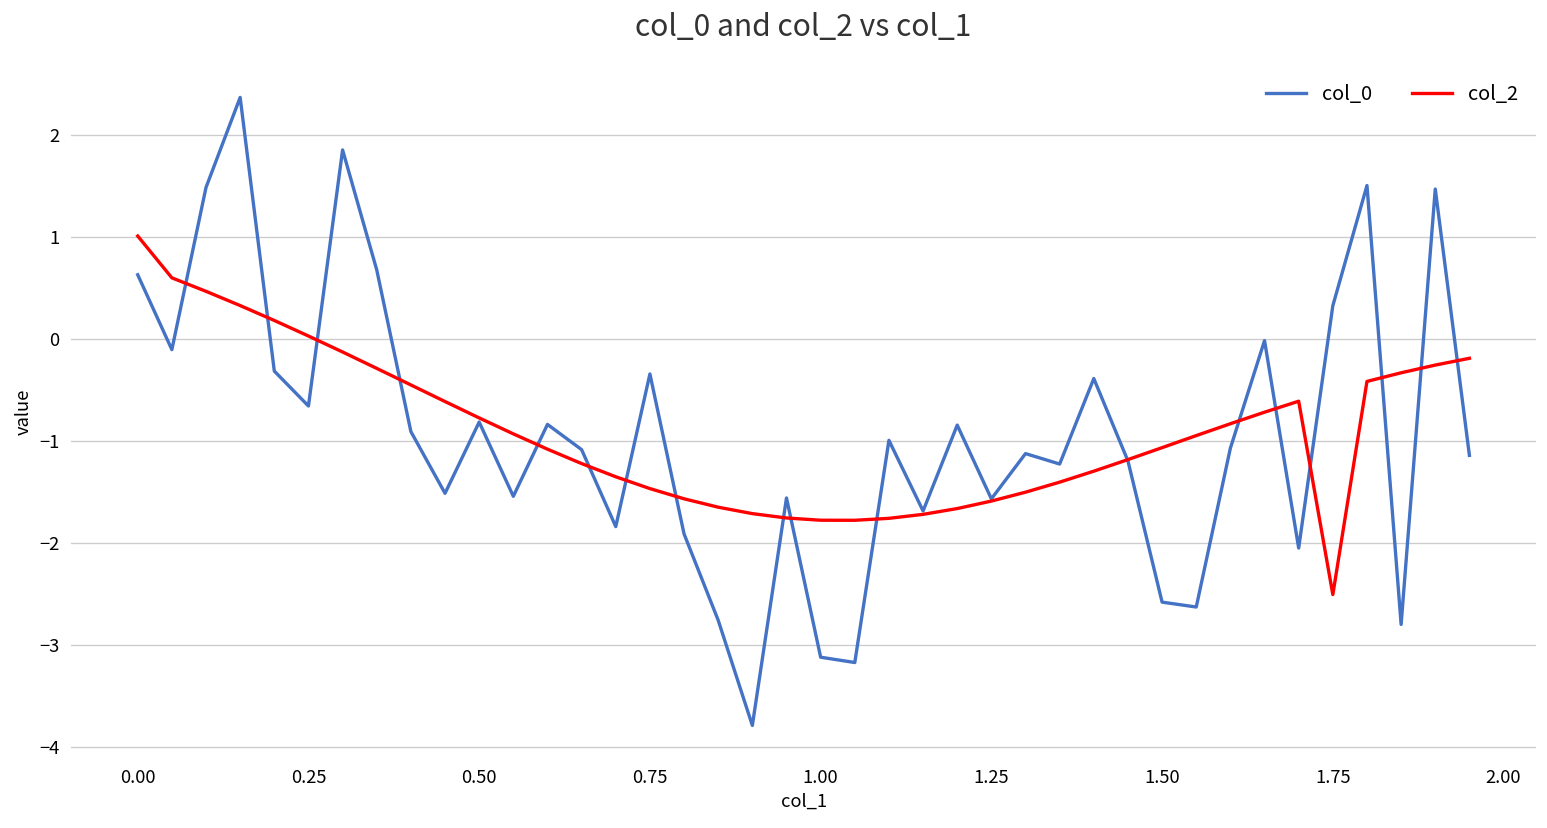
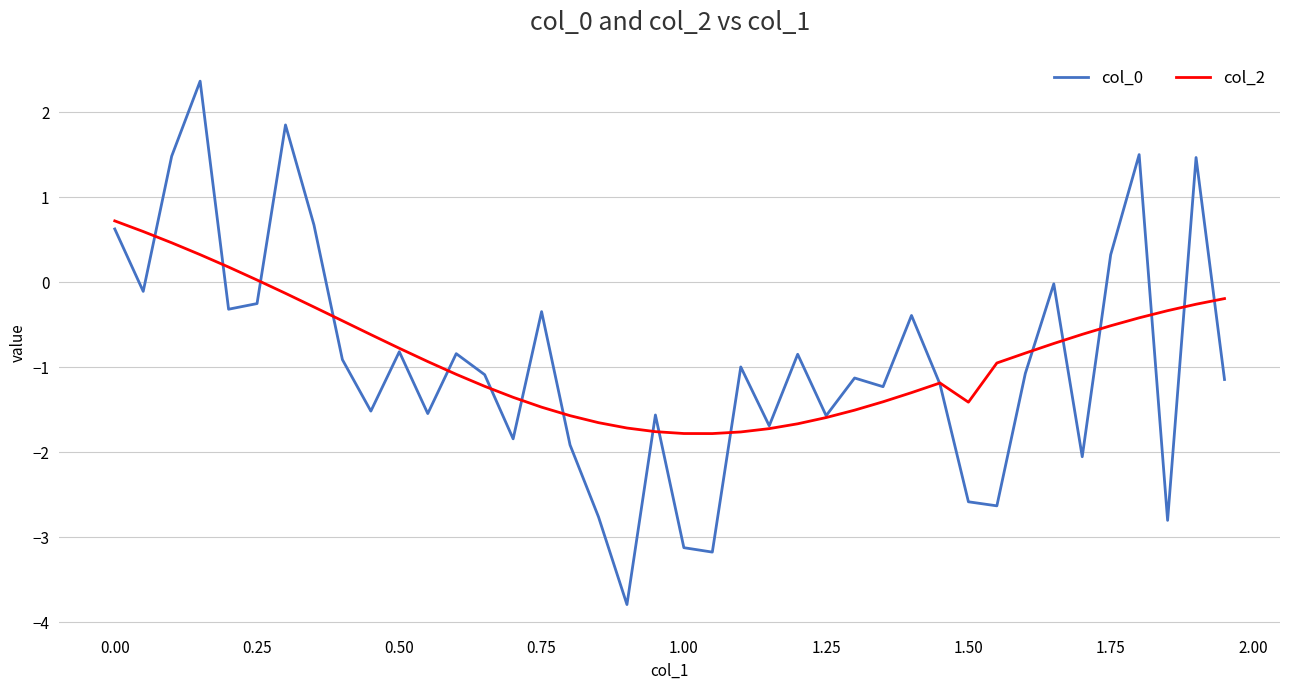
col_2, 0.00: 1.0 -> 0.7
col_0, 0.25: -0.7 -> -0.3
col_2, 1.50: -1.1 -> -1.4
col_2, 1.75: -2.5 -> -0.5
